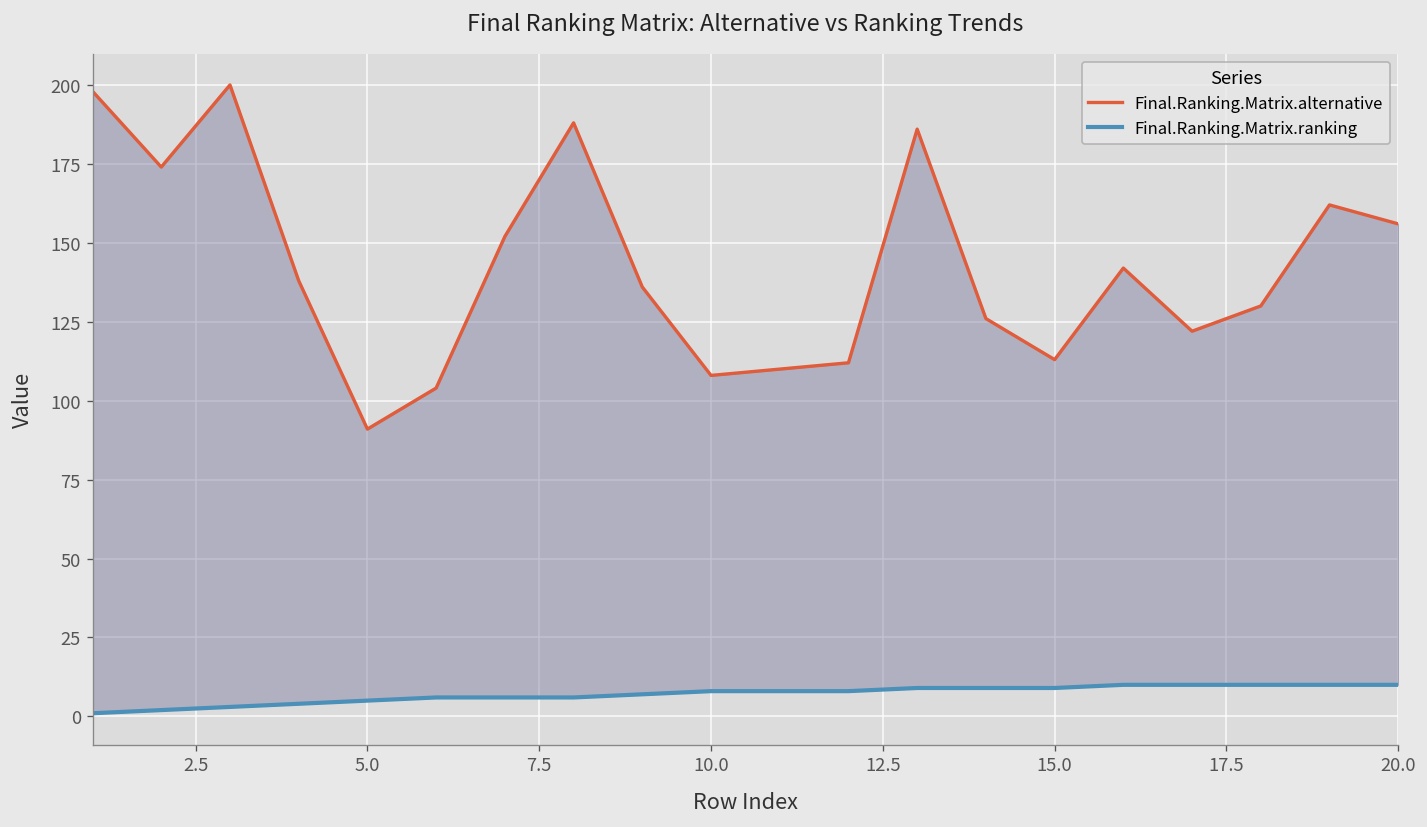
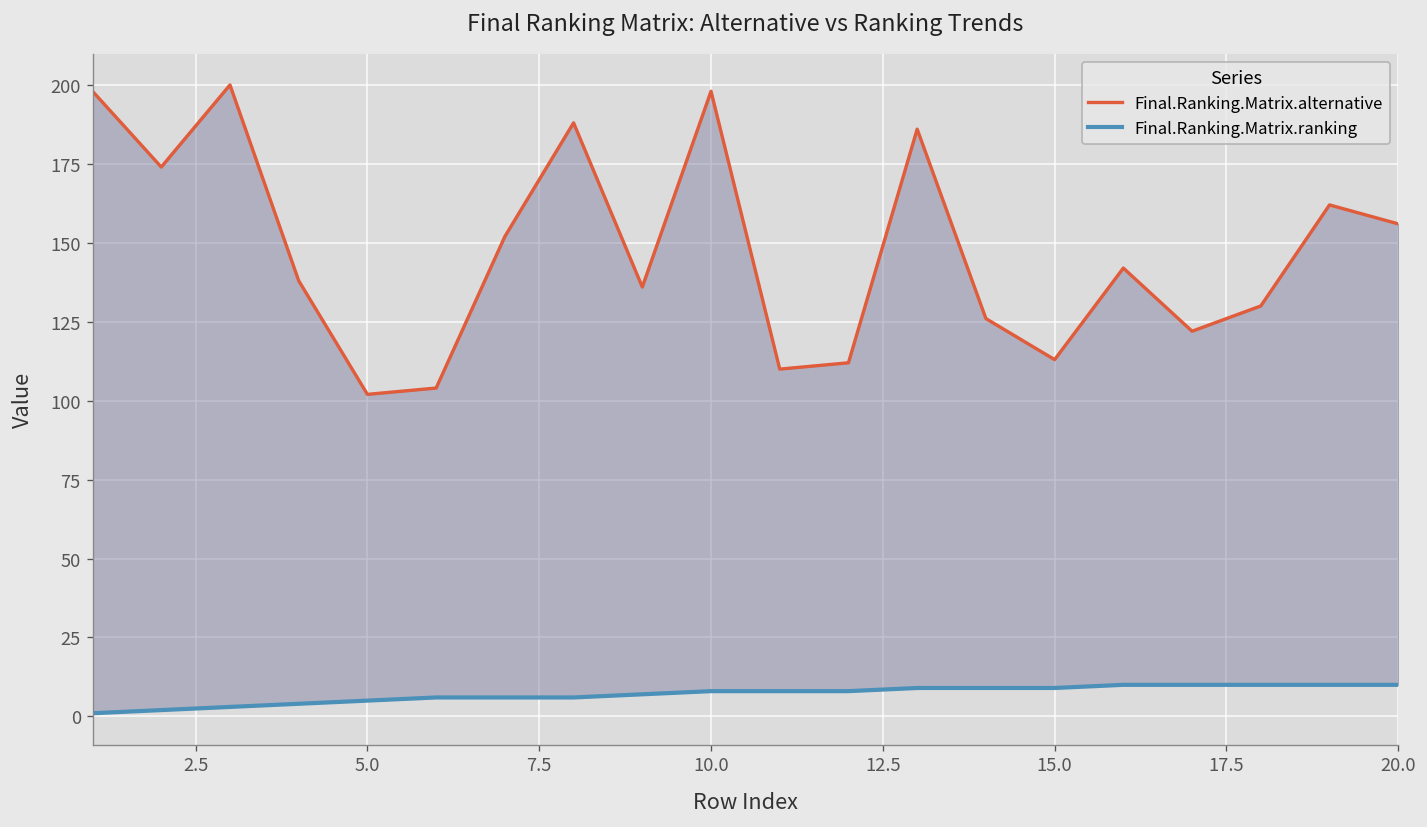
Final.Ranking.Matrix.alternative, 5.0: 91 -> 102
Final.Ranking.Matrix.alternative, 10.0: 108 -> 198
